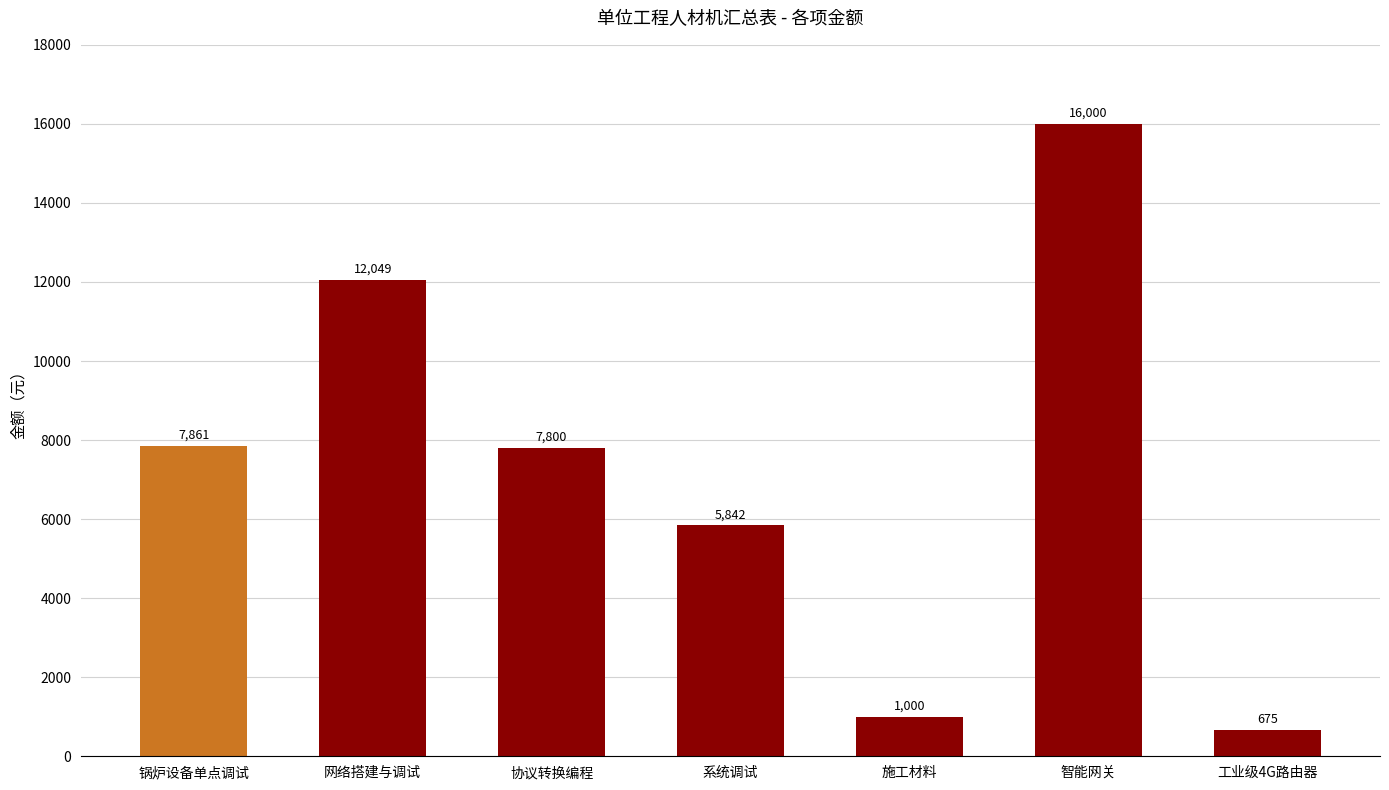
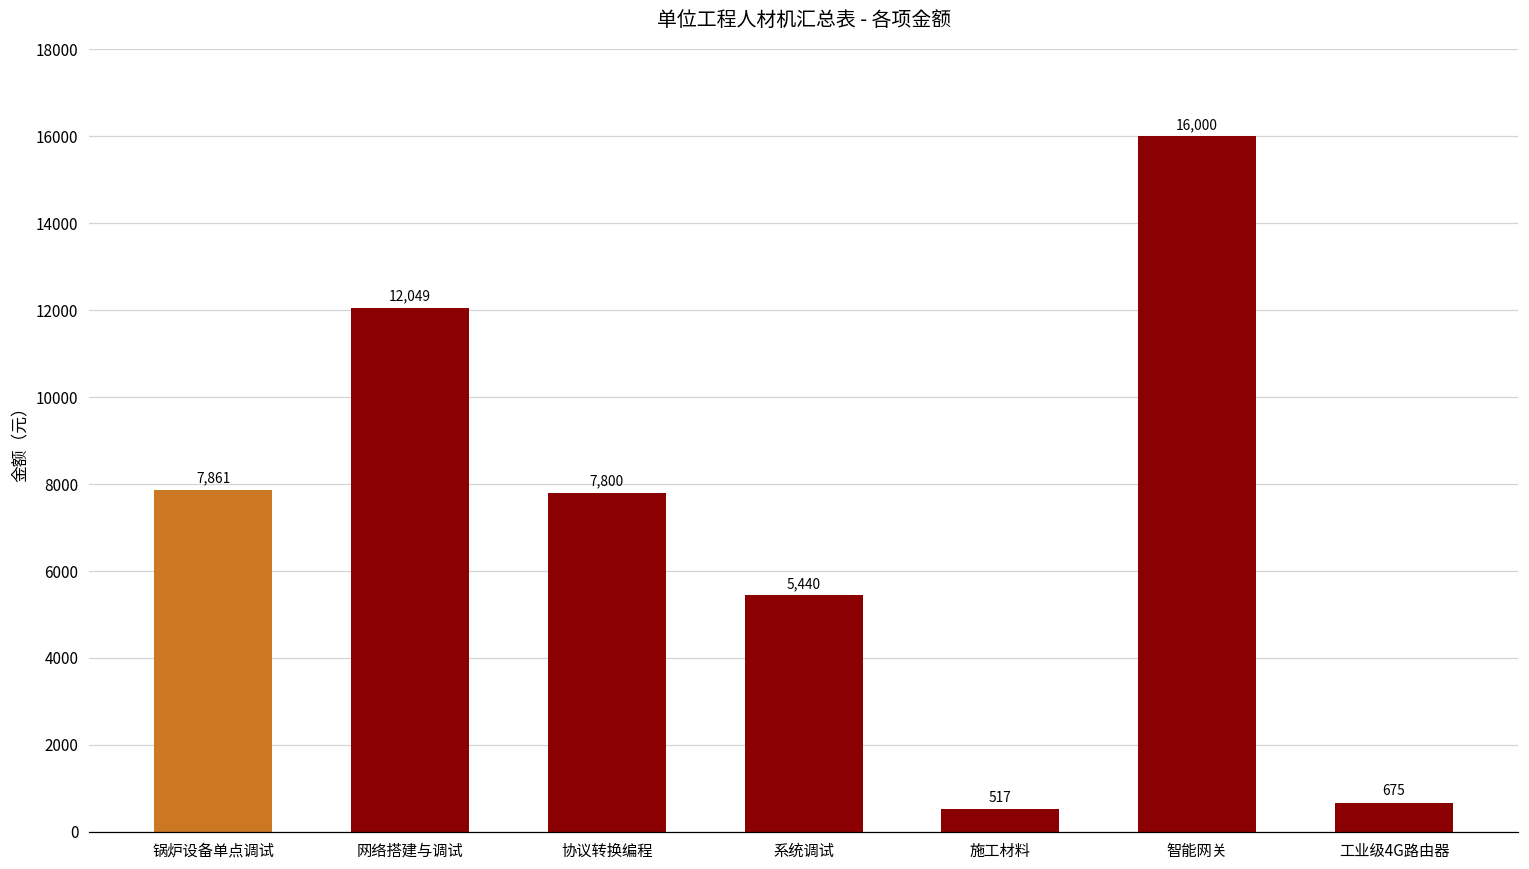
系统调试: 5,842 -> 5,440
施工材料: 1,000 -> 517
